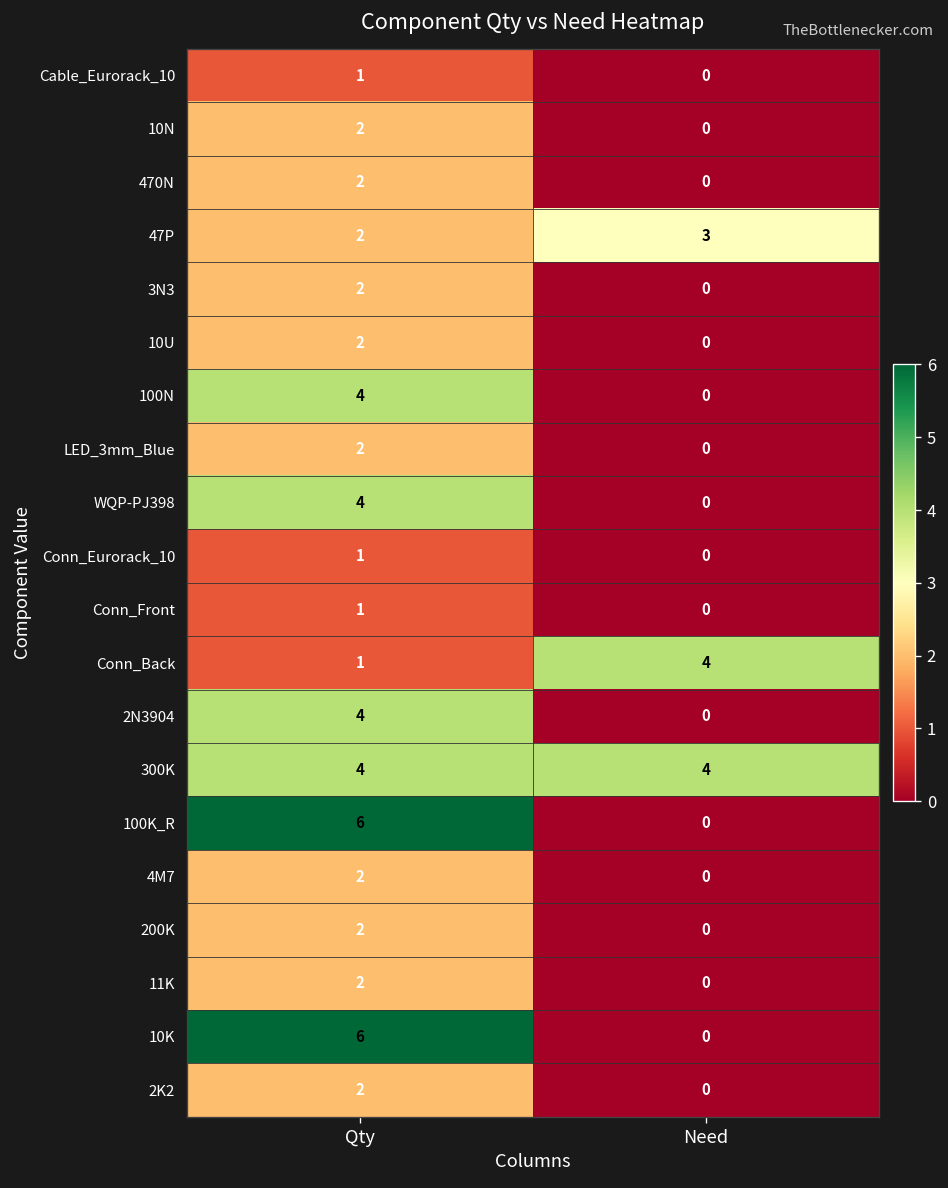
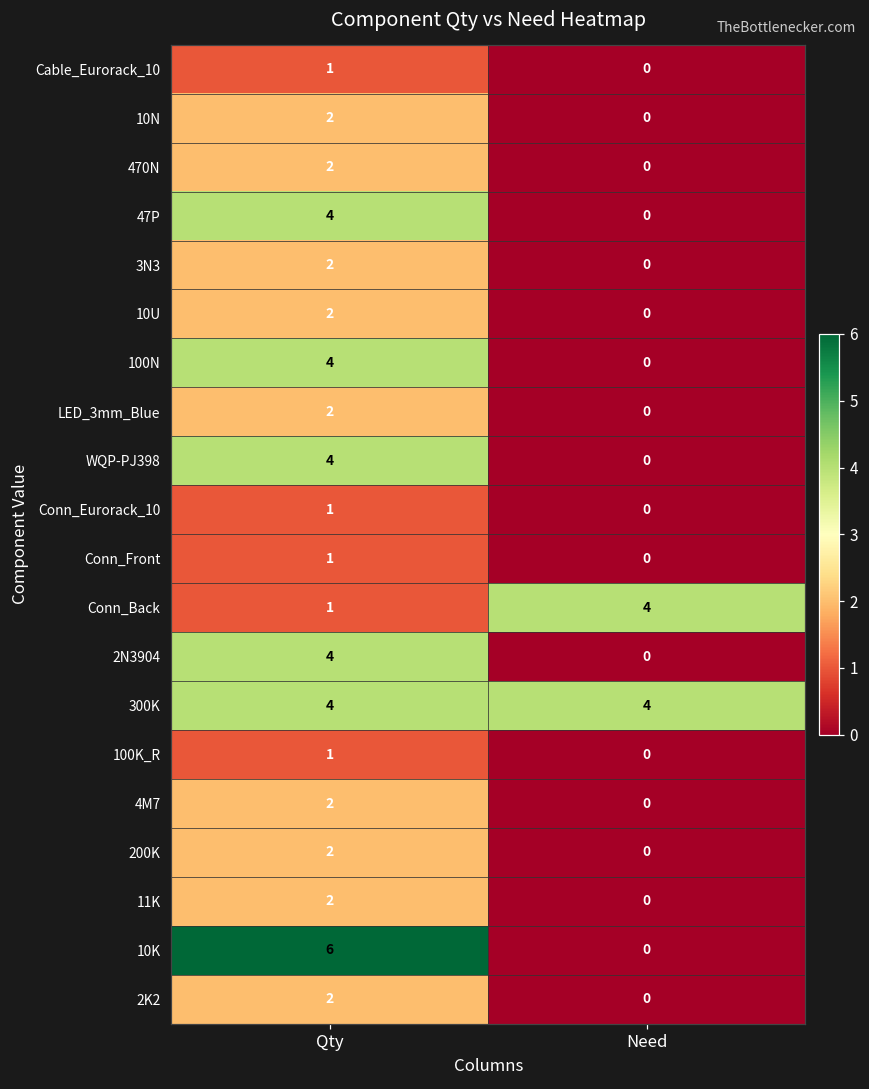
47P, Qty: 2 -> 4
47P, Need: 3 -> 0
100K_R, Qty: 6 -> 1
